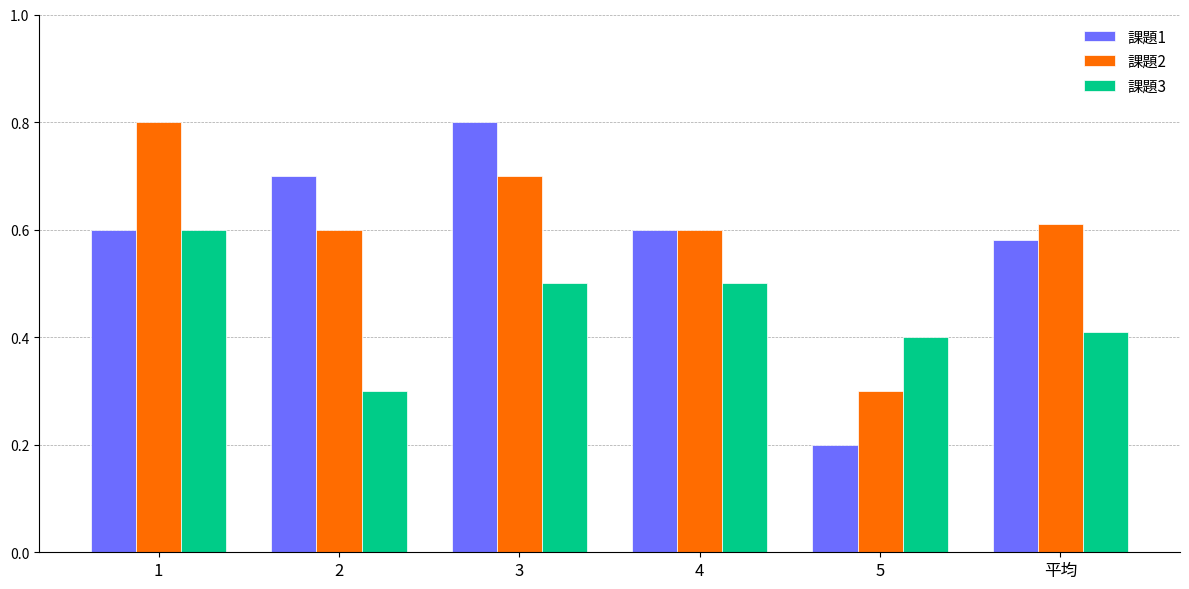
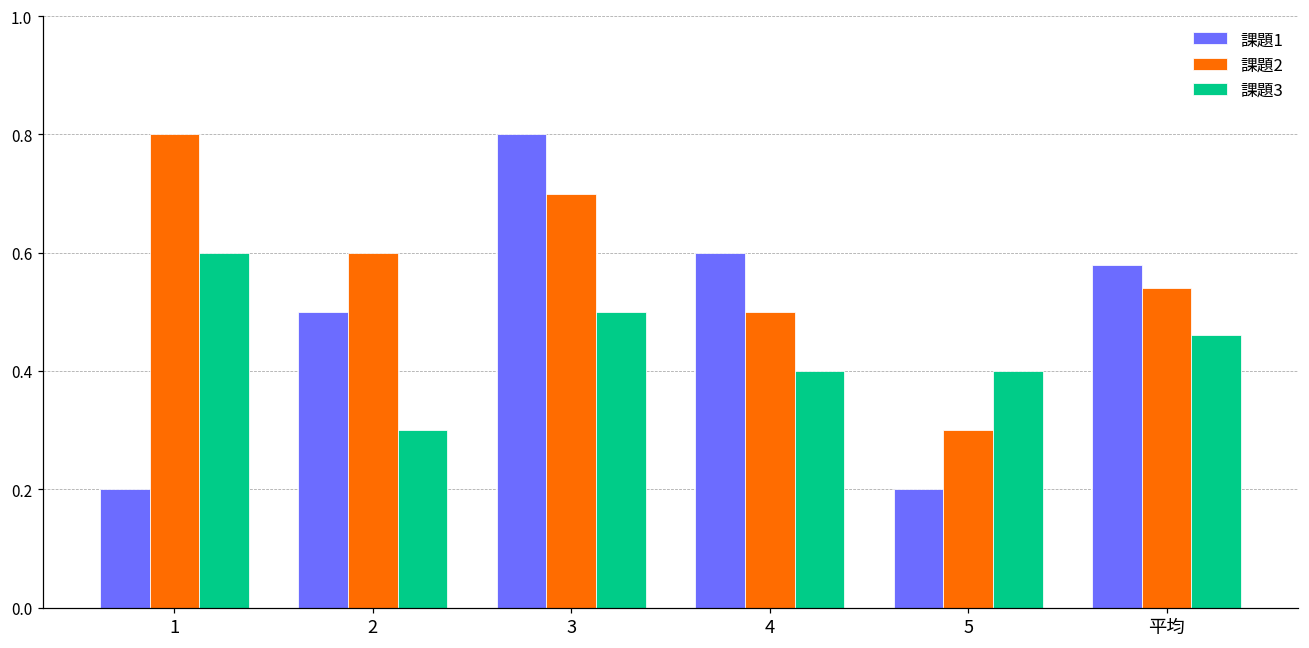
課題1, 1: 0.6 -> 0.2
課題1, 2: 0.7 -> 0.5
課題2, 4: 0.6 -> 0.5
課題3, 4: 0.5 -> 0.4
課題2, 平均: 0.61 -> 0.54
課題3, 平均: 0.41 -> 0.46
